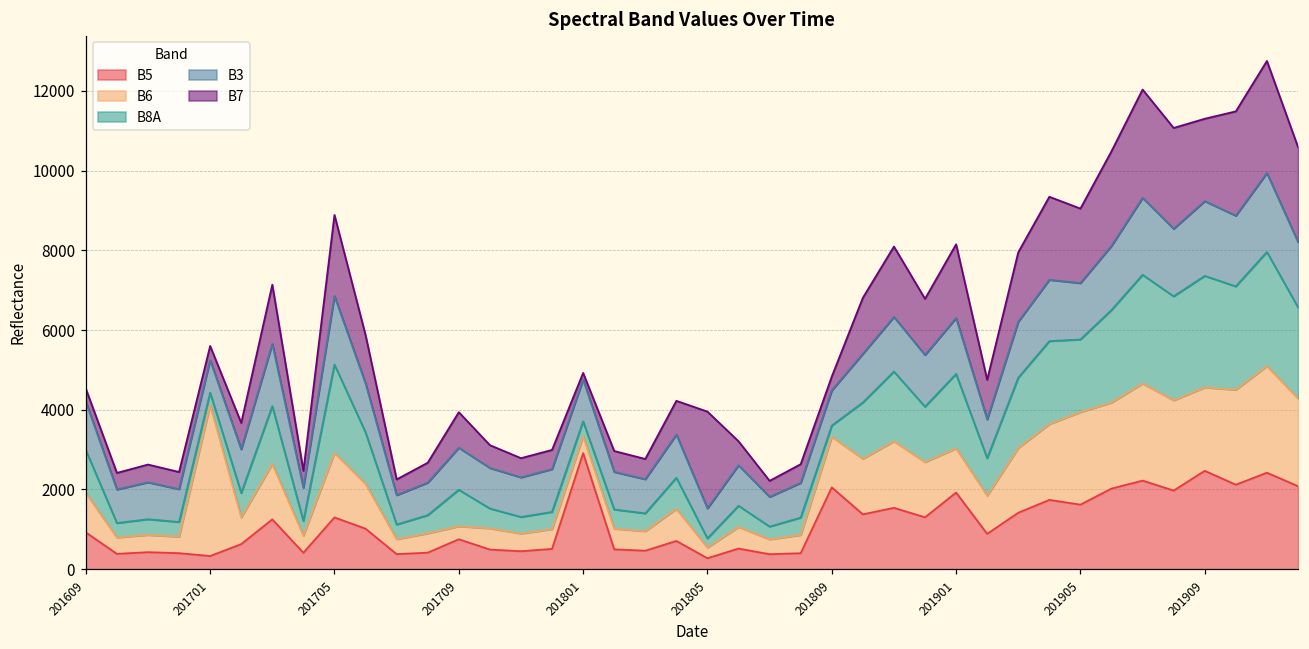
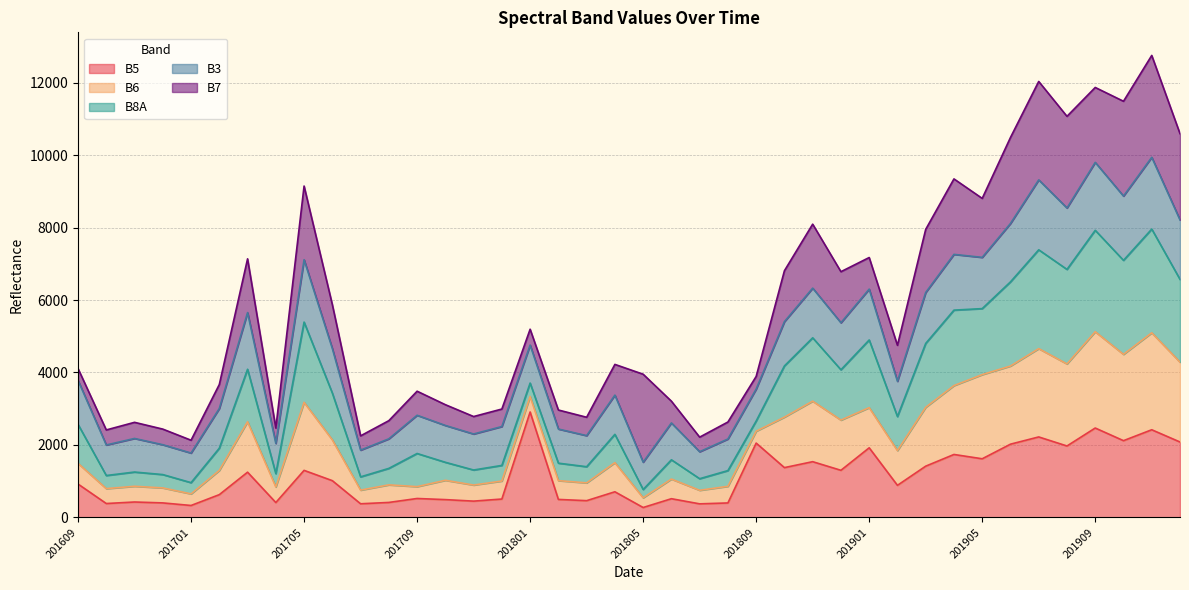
B6, 201609: 1000 -> 600
B6, 201701: 3800 -> 300
B6, 201705: 1600 -> 1900
B5, 201709: 700 -> 500
B7, 201709: 900 -> 700
B7, 201801: 200 -> 400
B6, 201809: 1300 -> 300
B7, 201901: 1900 -> 900
B7, 201905: 1900 -> 1600
B6, 201909: 2100 -> 2700
